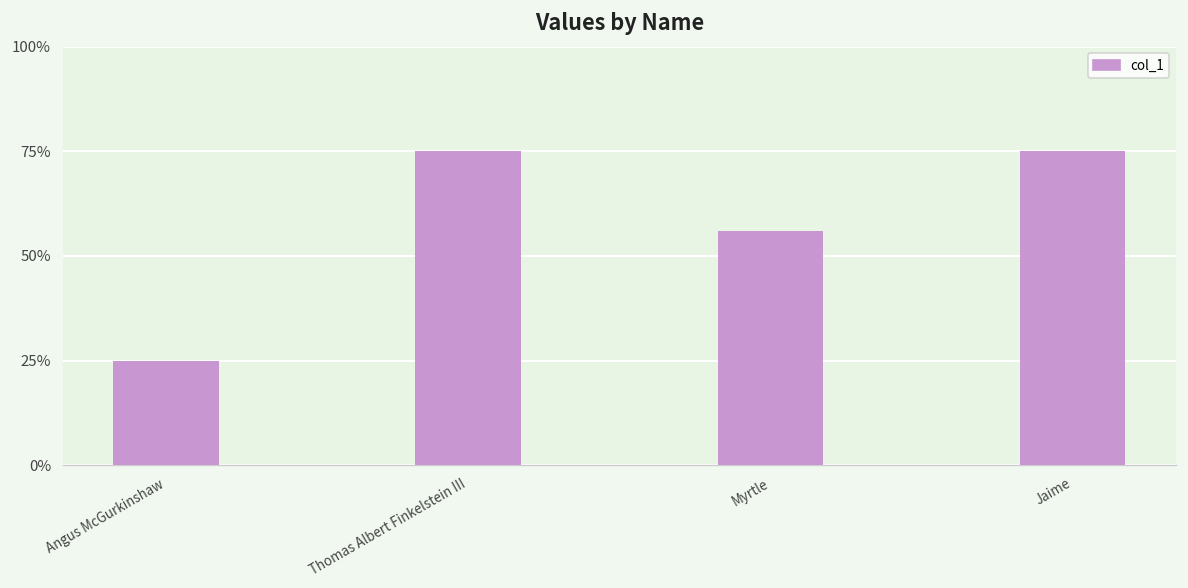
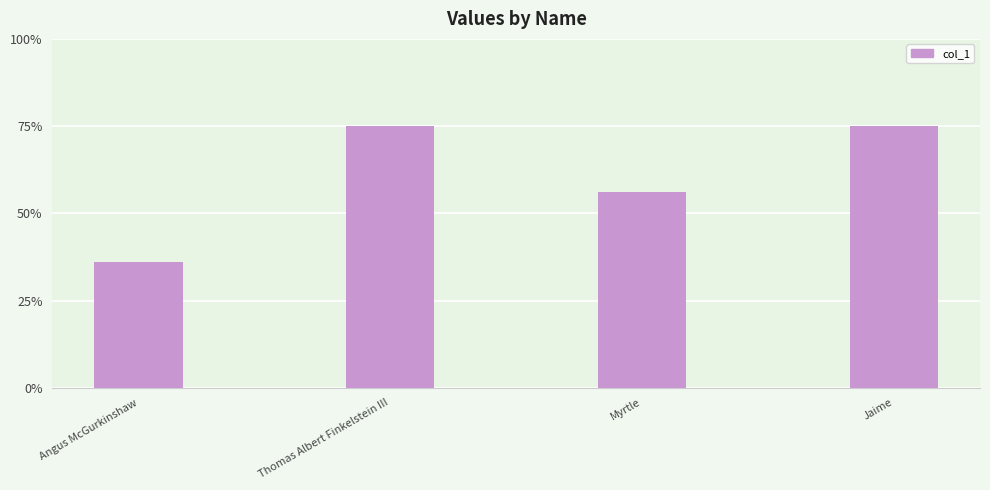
Angus McGurkinshaw: 25% -> 36%
